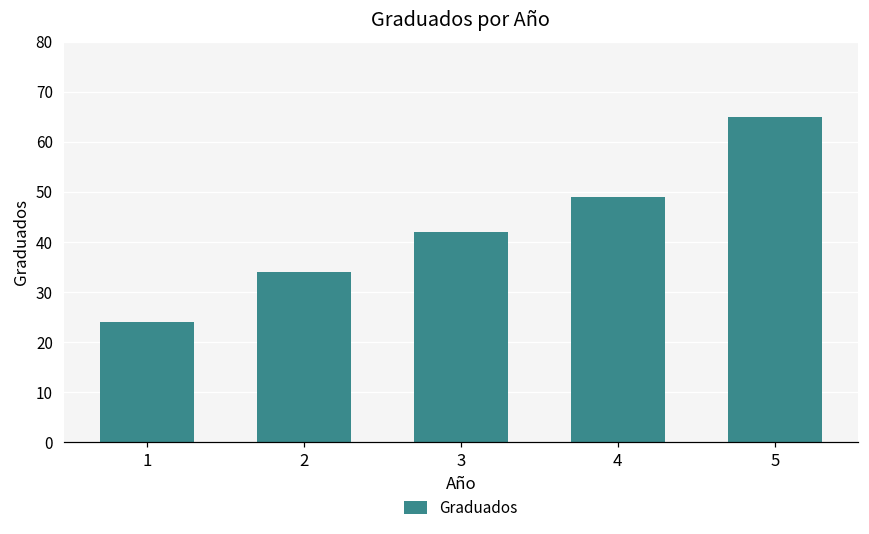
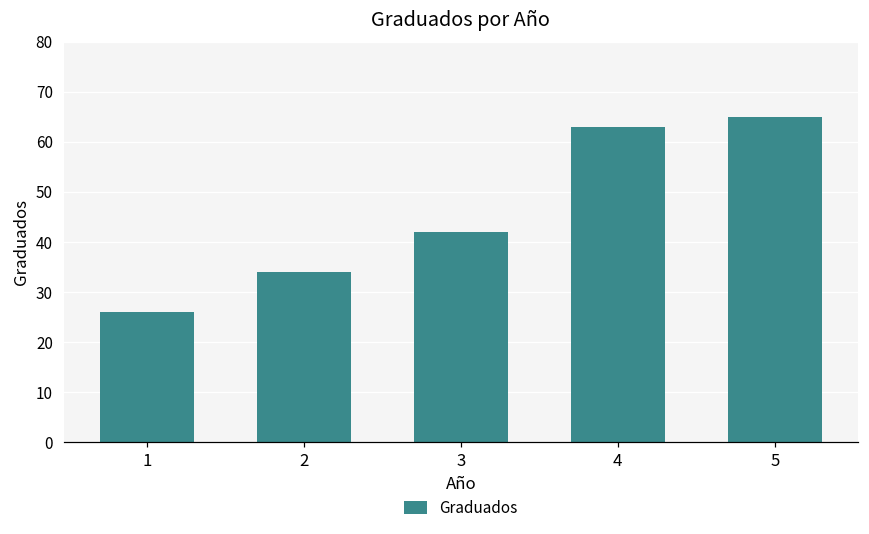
1: 24 -> 26
4: 49 -> 63
